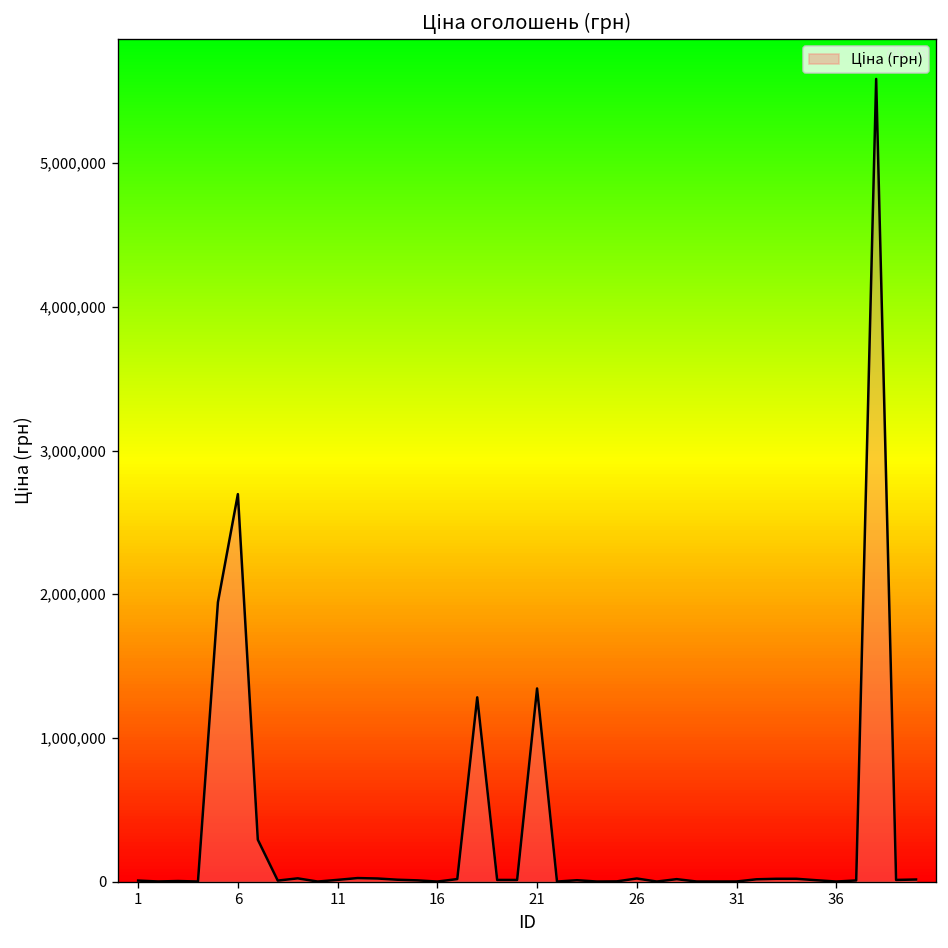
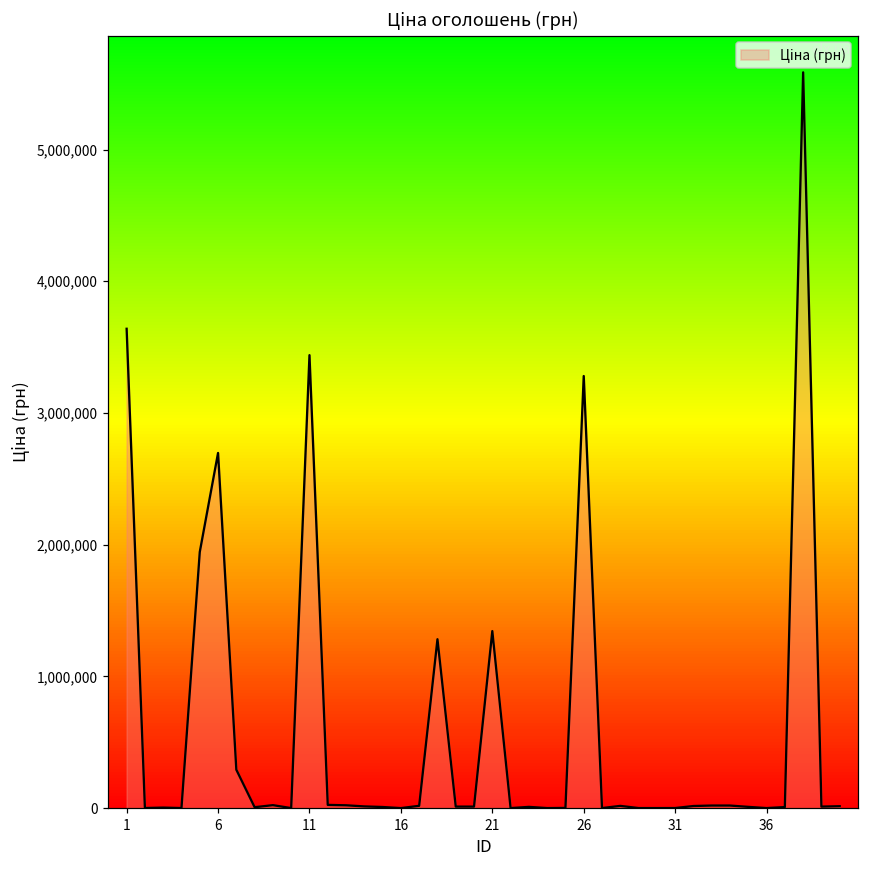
1: 10,000 -> 3,640,000
11: 10,000 -> 3,440,000
26: 20,000 -> 3,280,000
